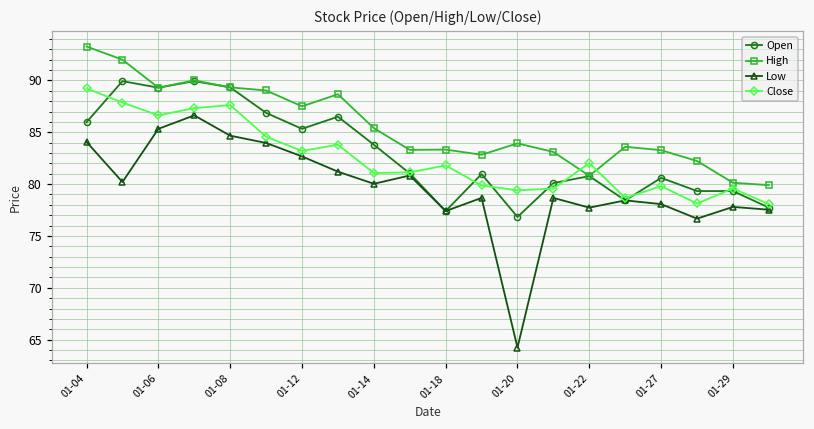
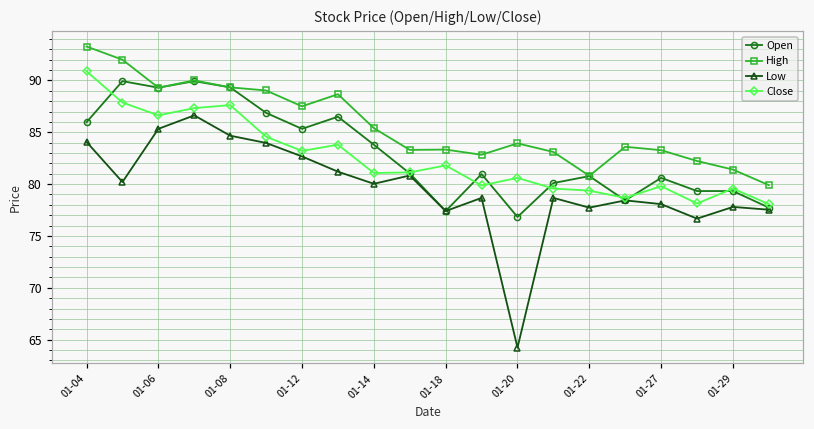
Close, 01-04: 89 -> 91
Close, 01-20: 79 -> 81
Close, 01-22: 82 -> 79
High, 01-29: 80 -> 81
